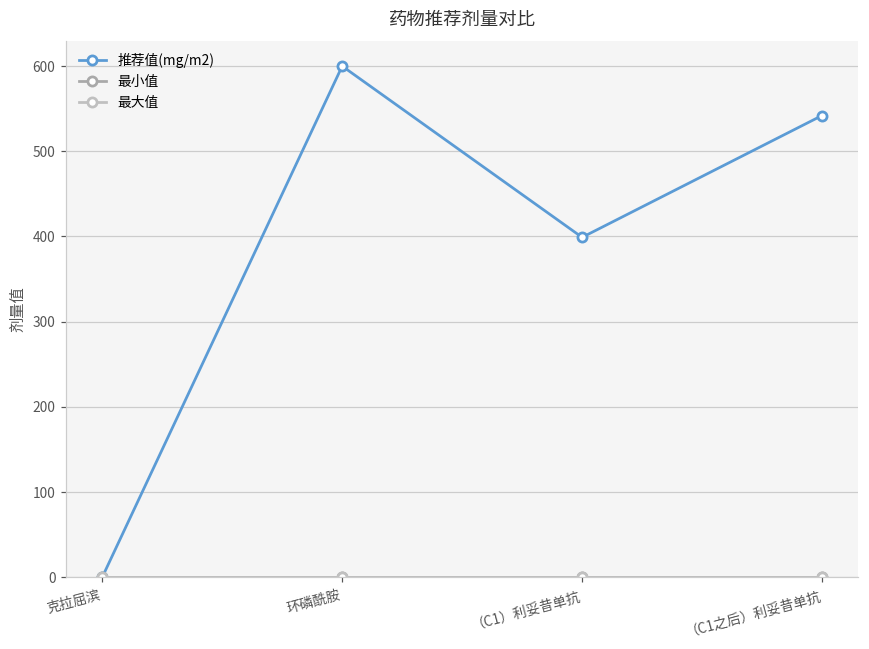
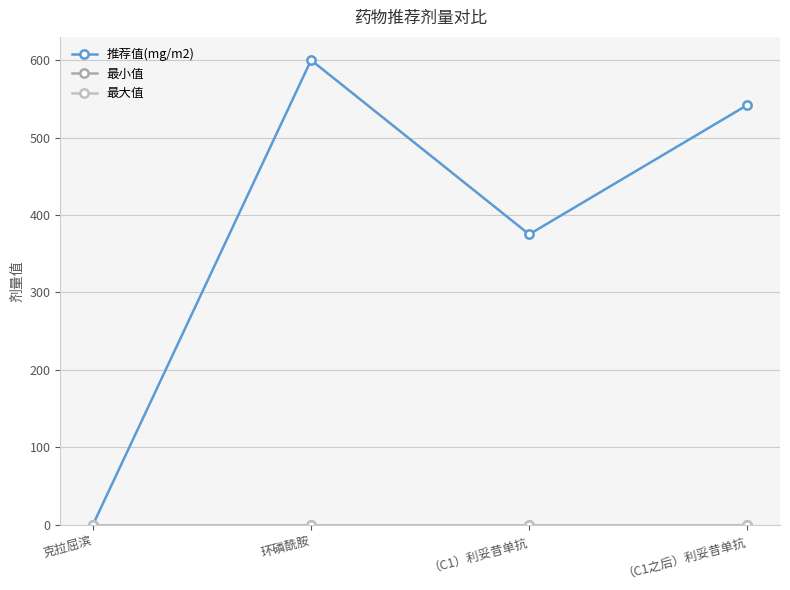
推荐值(mg/m2), （C1）利妥昔单抗: 400 -> 380
